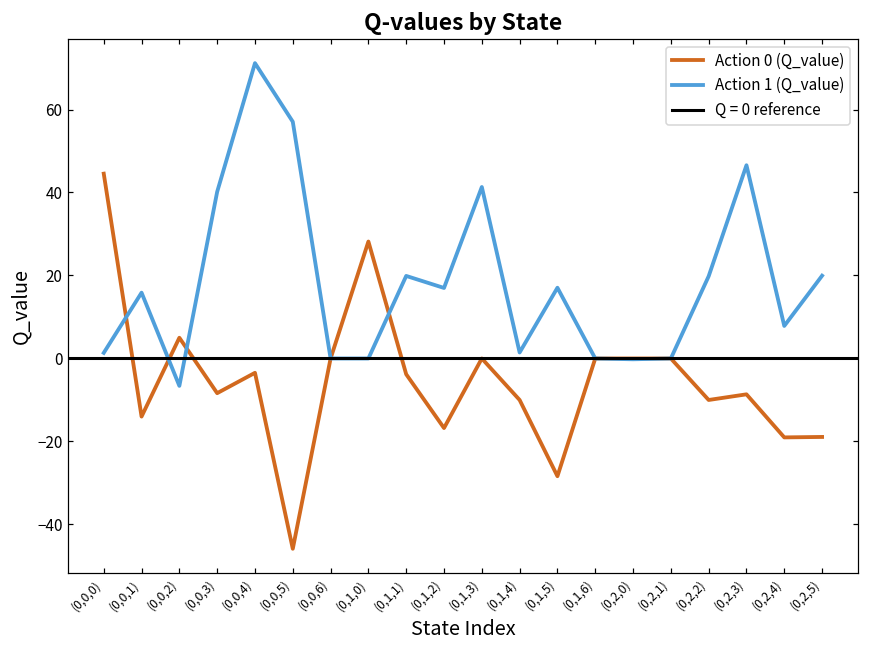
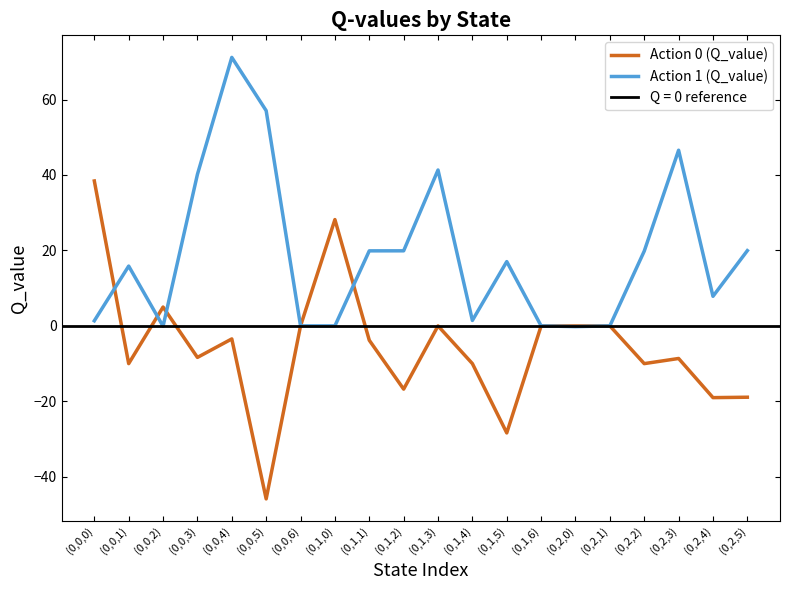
Action 0 (Q_value), (0,0,0): 45 -> 38
Action 0 (Q_value), (0,0,1): -14 -> -10
Action 1 (Q_value), (0,0,2): -7 -> 0
Action 1 (Q_value), (0,1,2): 17 -> 20
